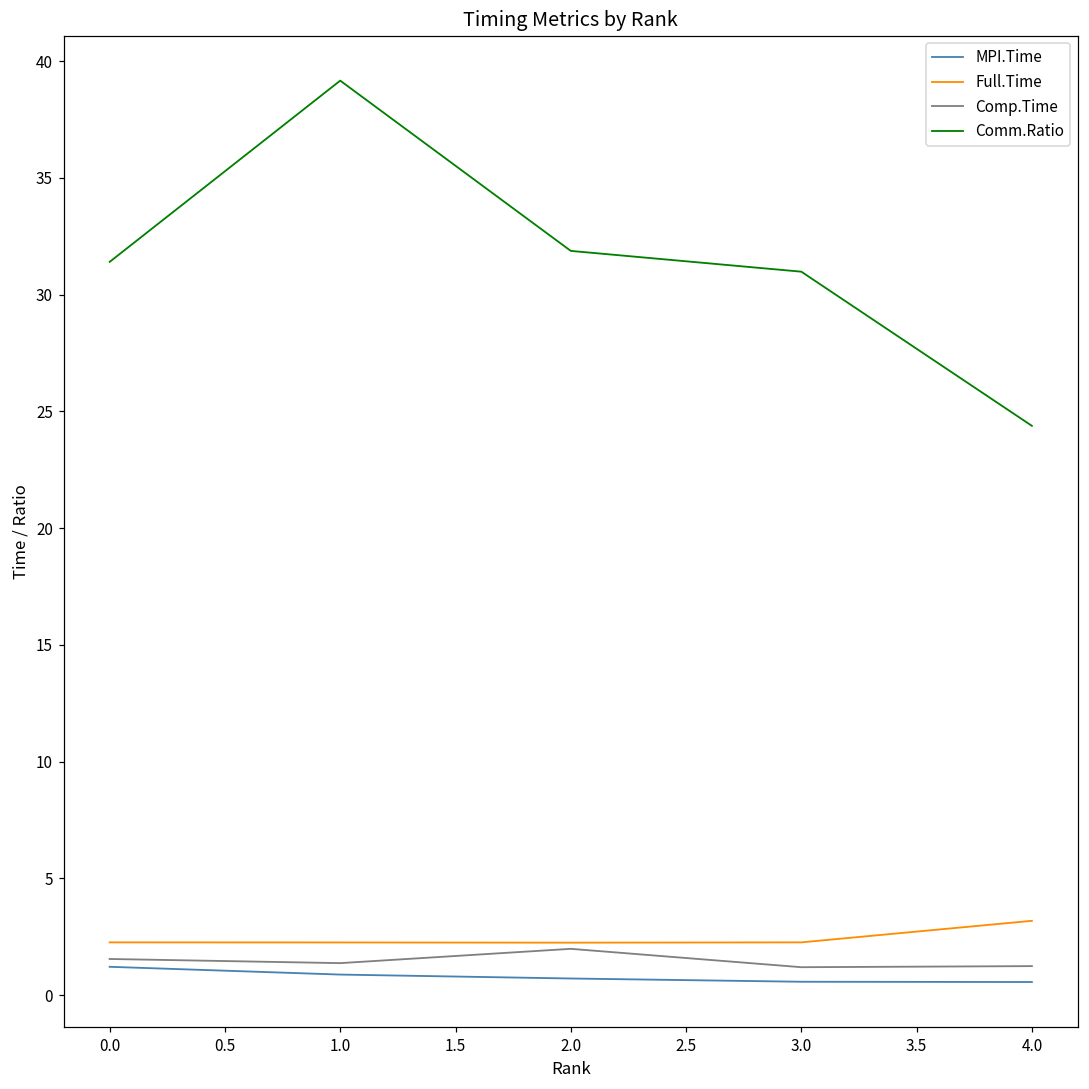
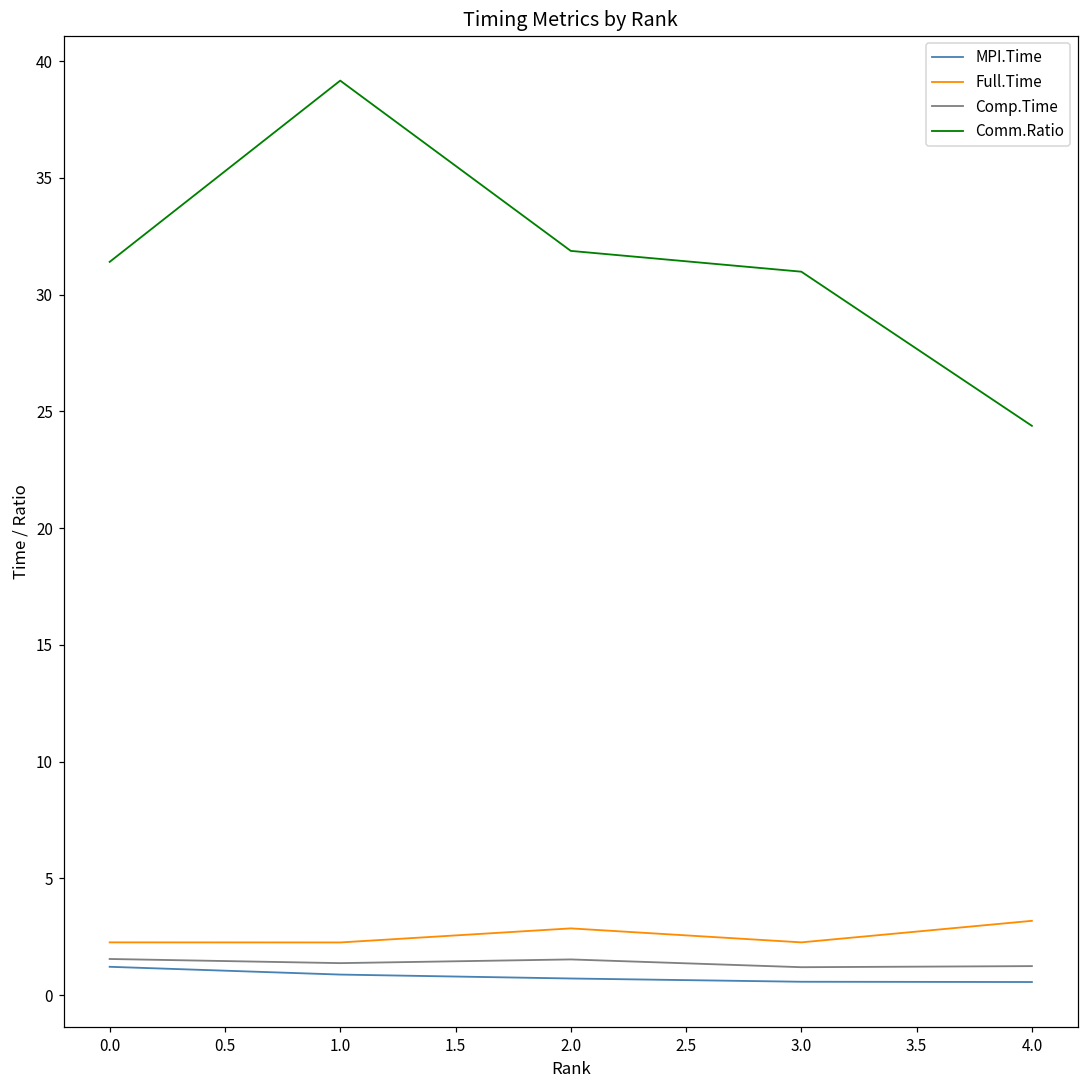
Full.Time, 2.0: 2.3 -> 2.9
Comp.Time, 2.0: 2.0 -> 1.5
